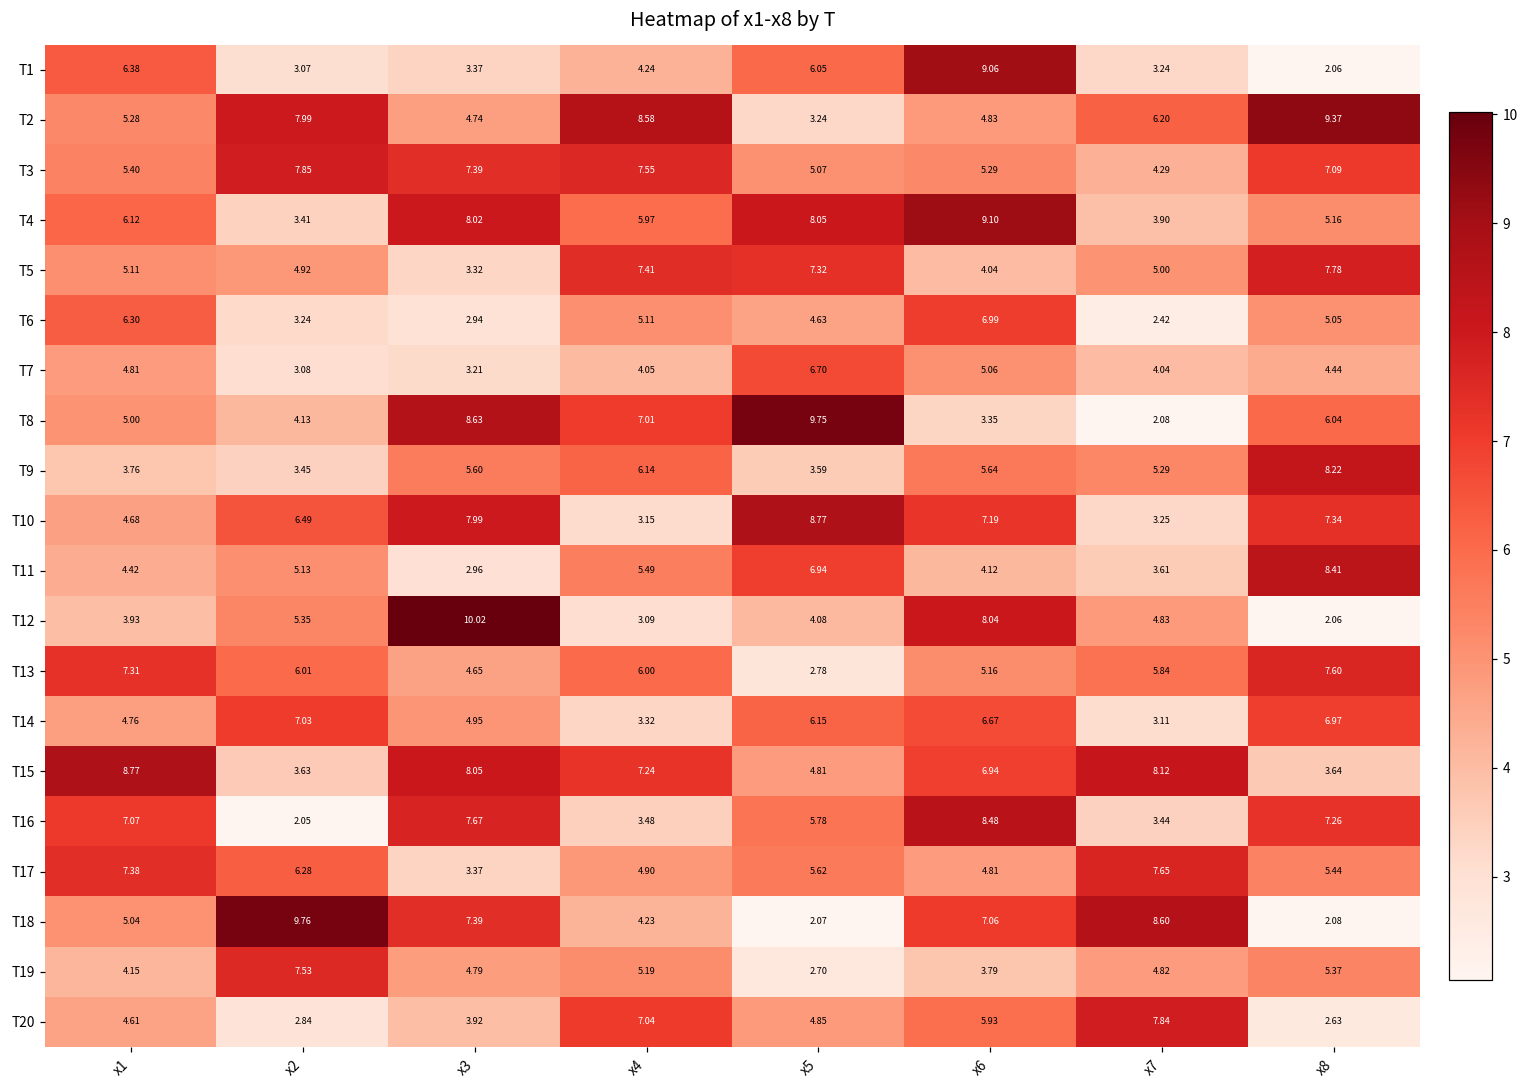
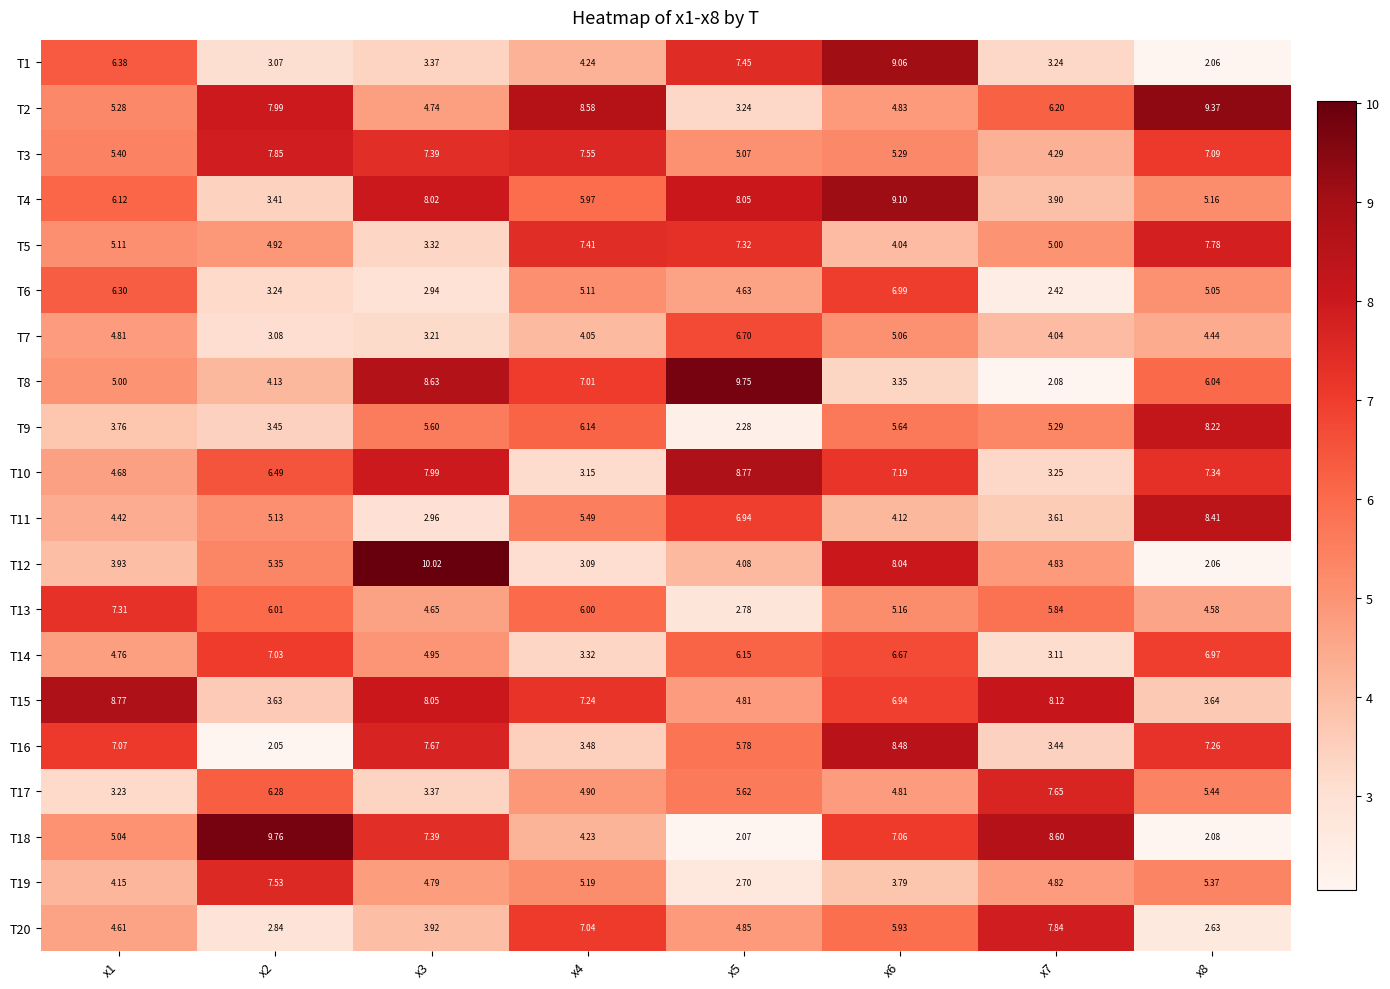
T1, x5: 6.05 -> 7.45
T9, x5: 3.59 -> 2.28
T13, x8: 7.60 -> 4.58
T17, x1: 7.38 -> 3.23
